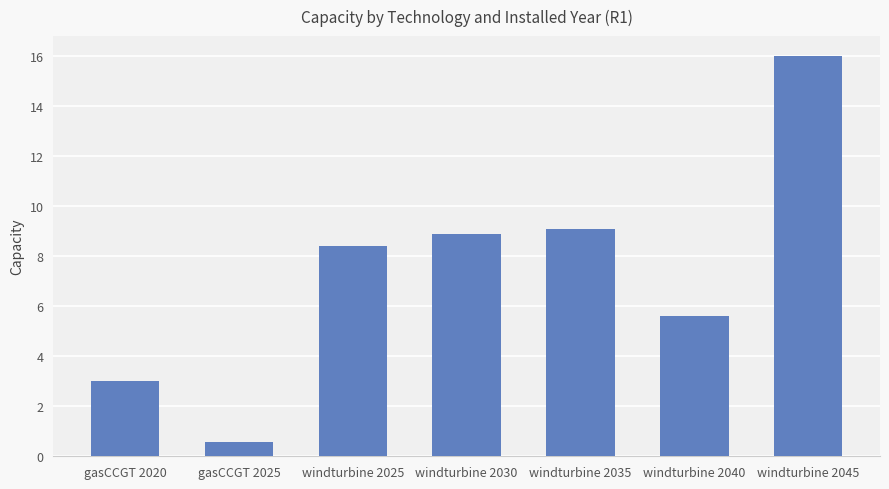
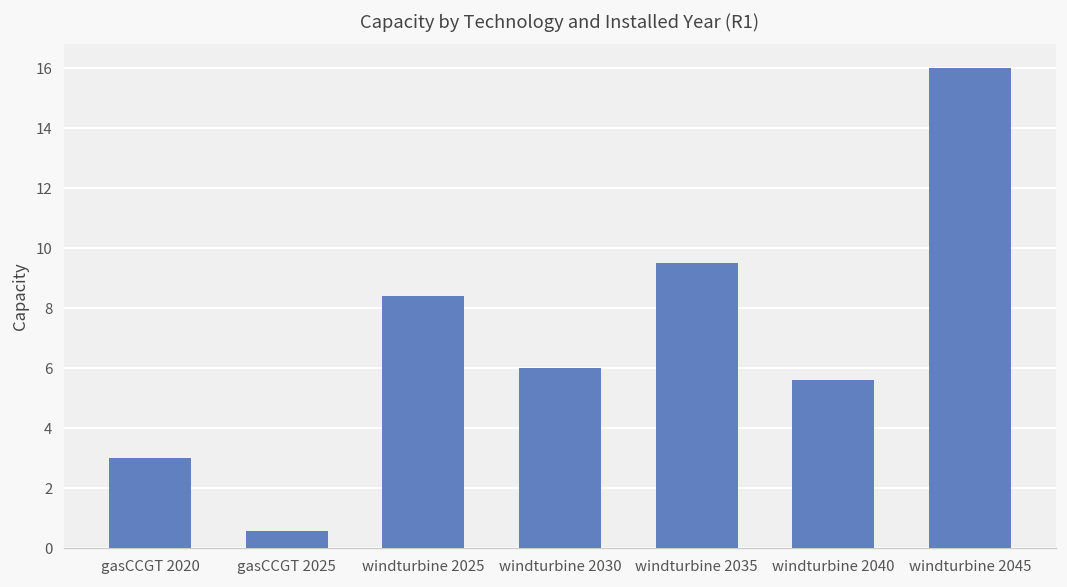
windturbine 2030: 8.9 -> 6.0
windturbine 2035: 9.1 -> 9.5
